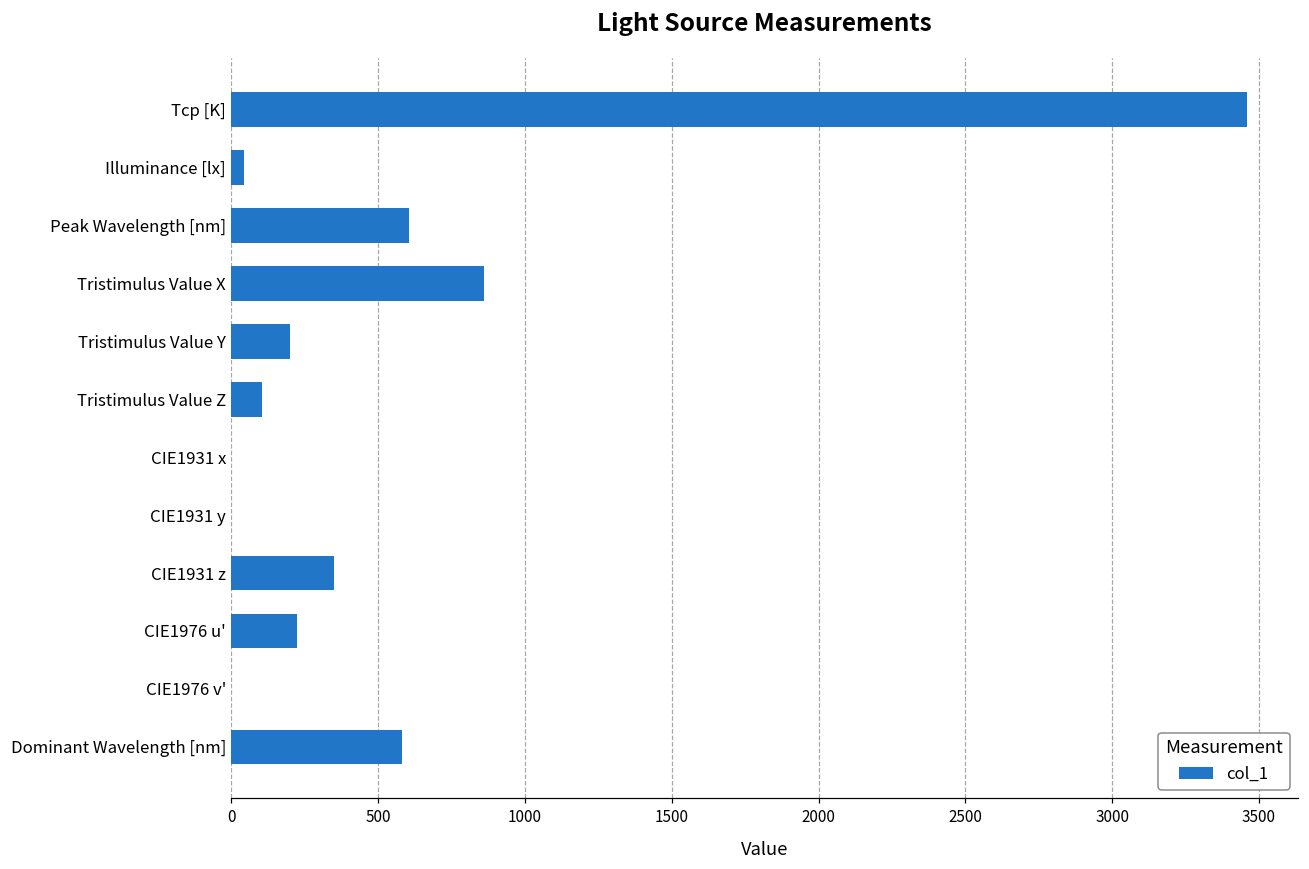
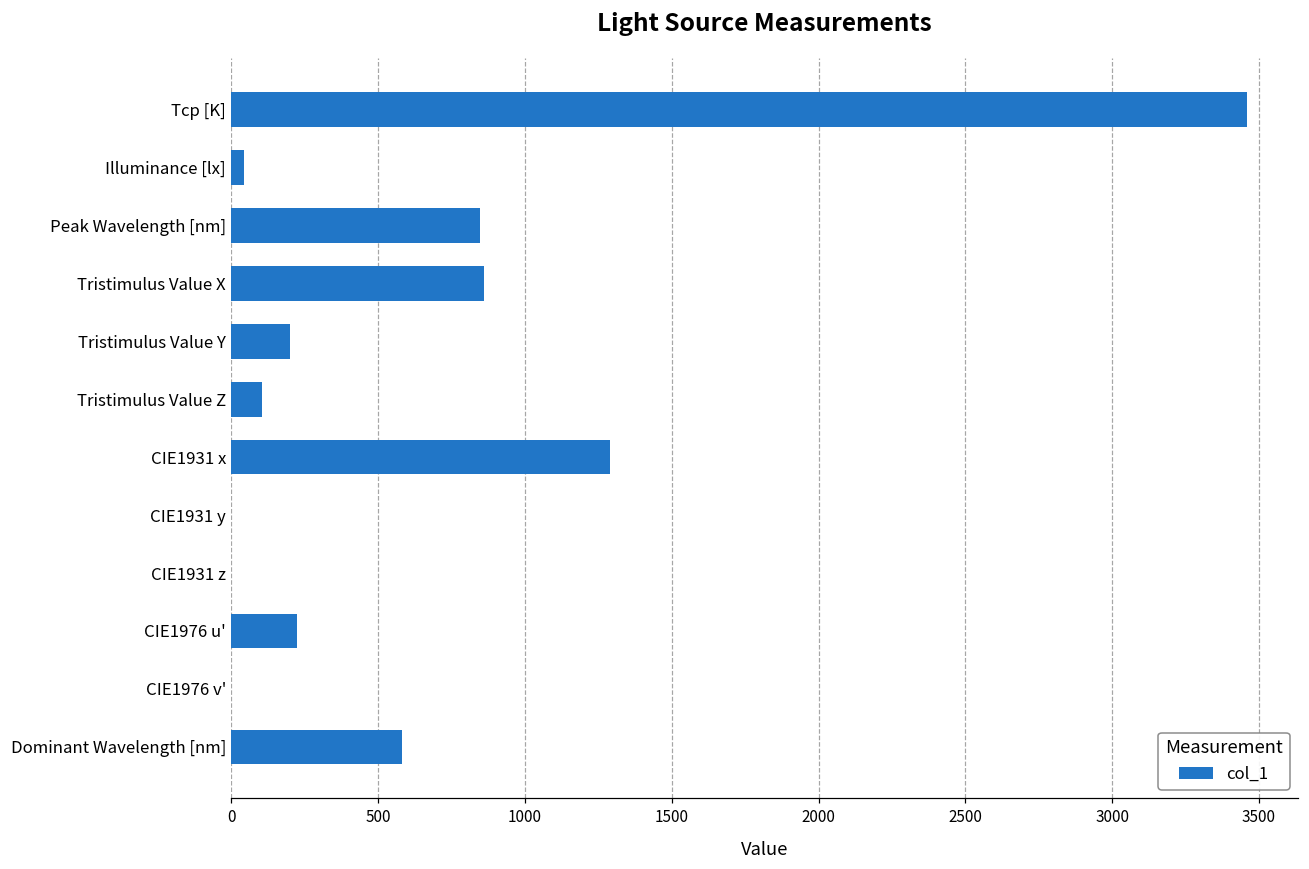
Peak Wavelength [nm]: 610 -> 850
CIE1931 x: 0 -> 1290
CIE1931 z: 350 -> 0
